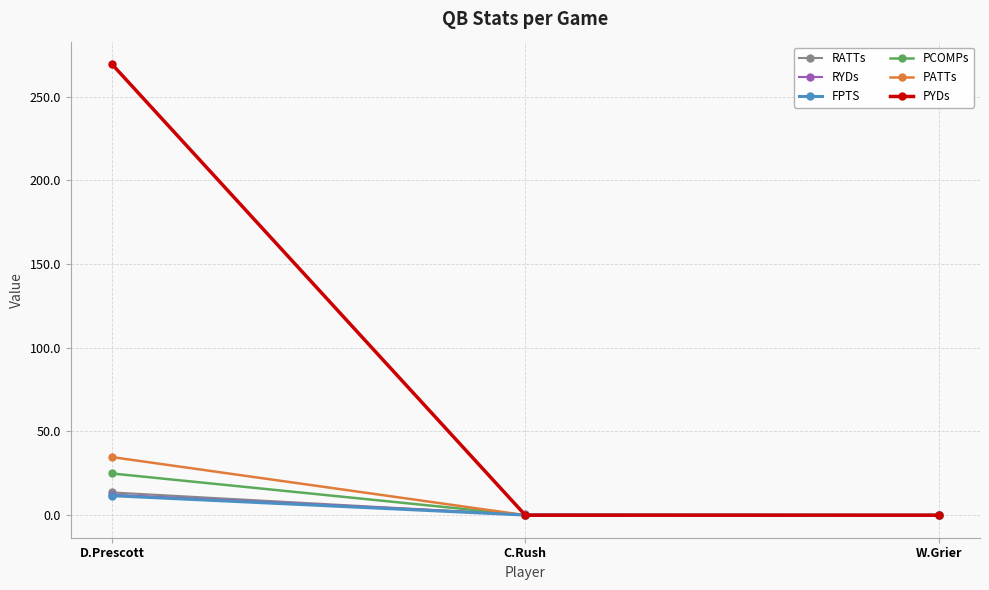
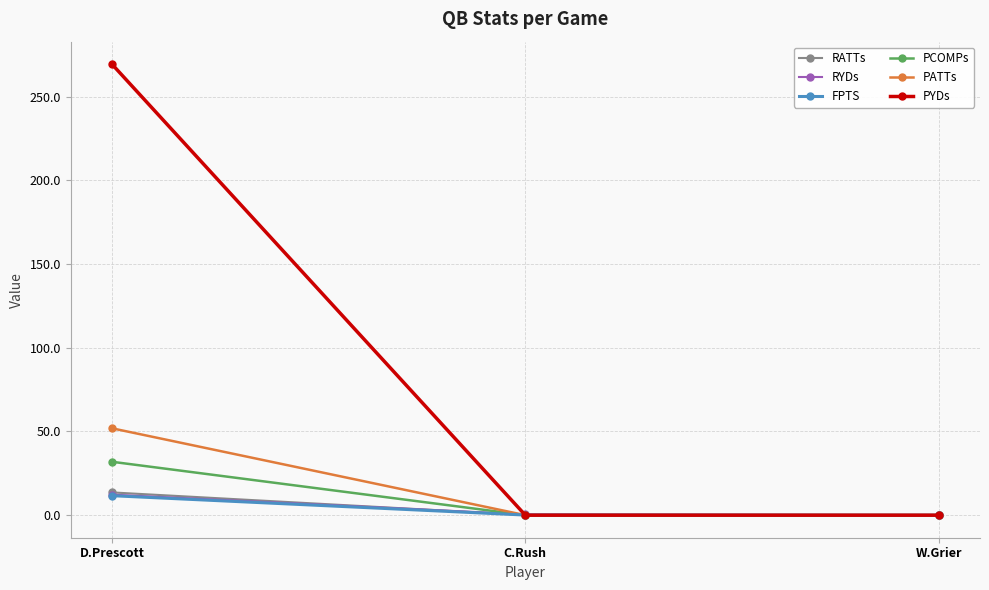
PCOMPs, D.Prescott: 25 -> 32
PATTs, D.Prescott: 35 -> 52
